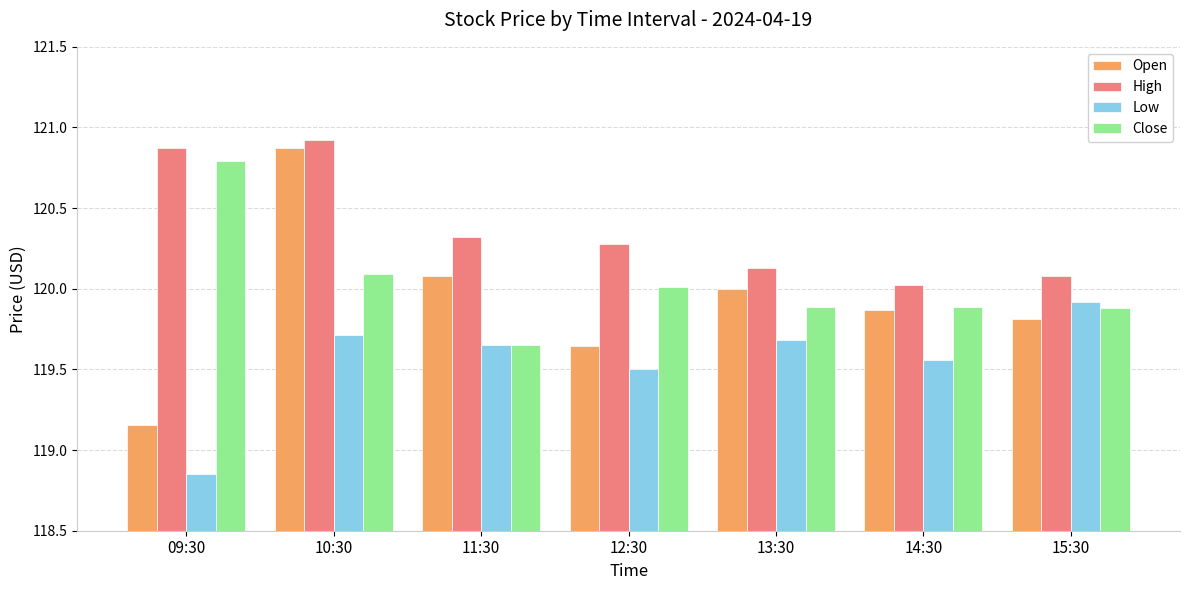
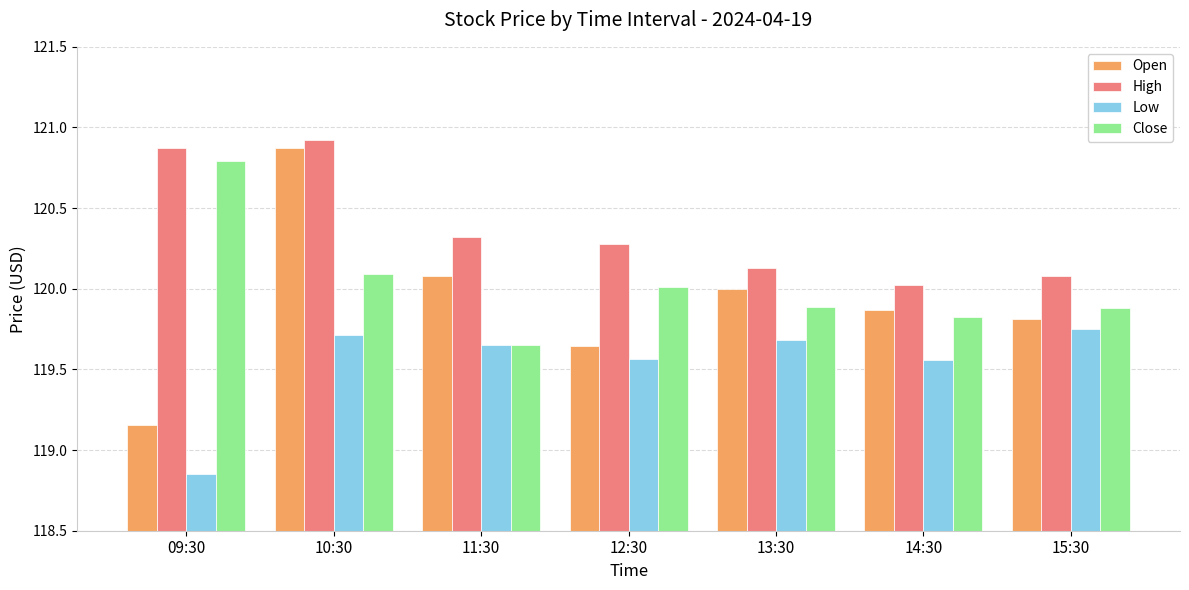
Low, 12:30: 119.50 -> 119.56
Close, 14:30: 119.89 -> 119.82
Low, 15:30: 119.92 -> 119.75
